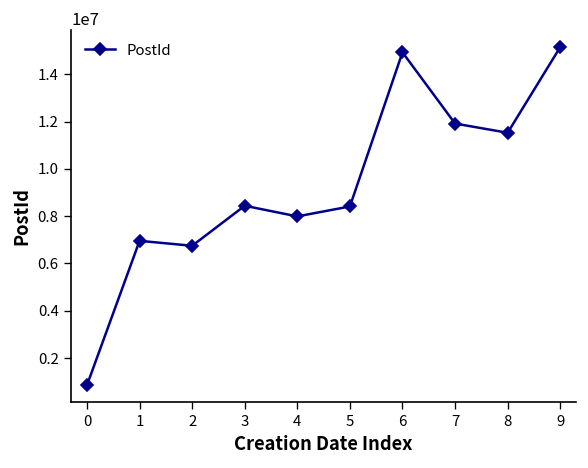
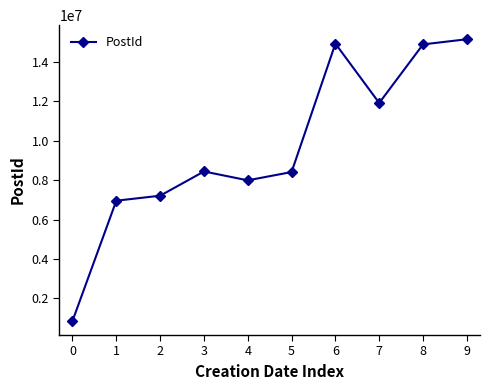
2: 6700000 -> 7200000
8: 11500000 -> 14900000
